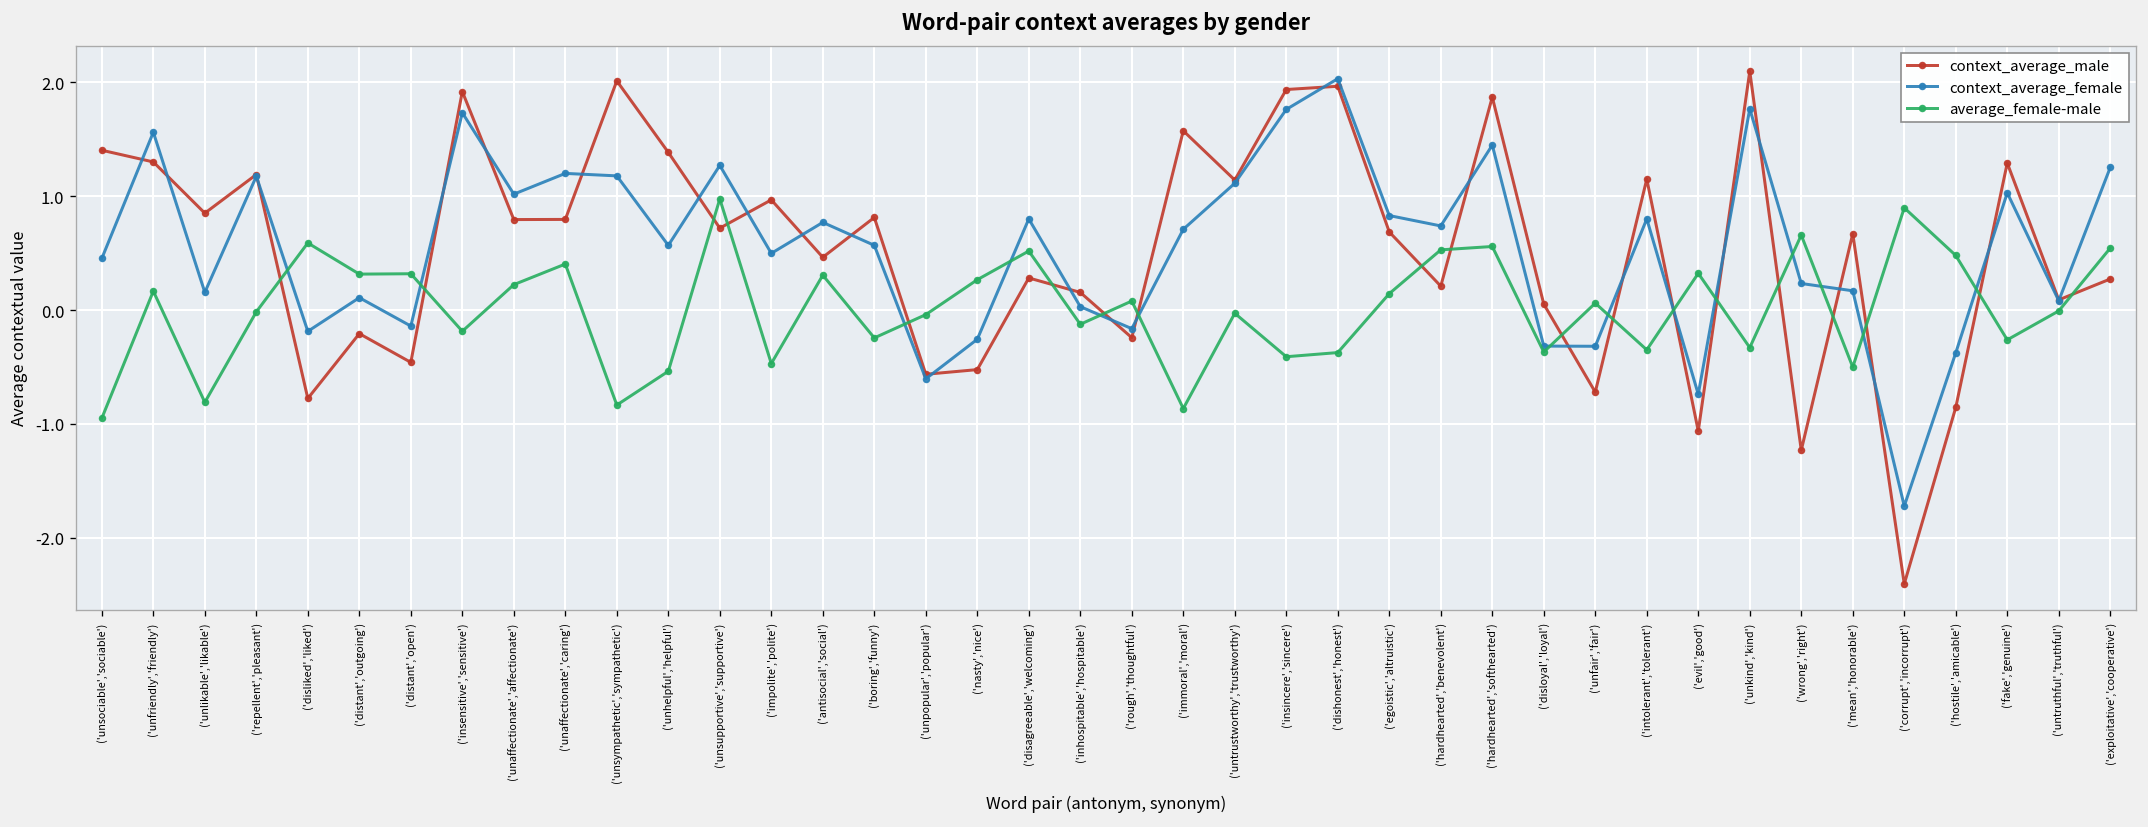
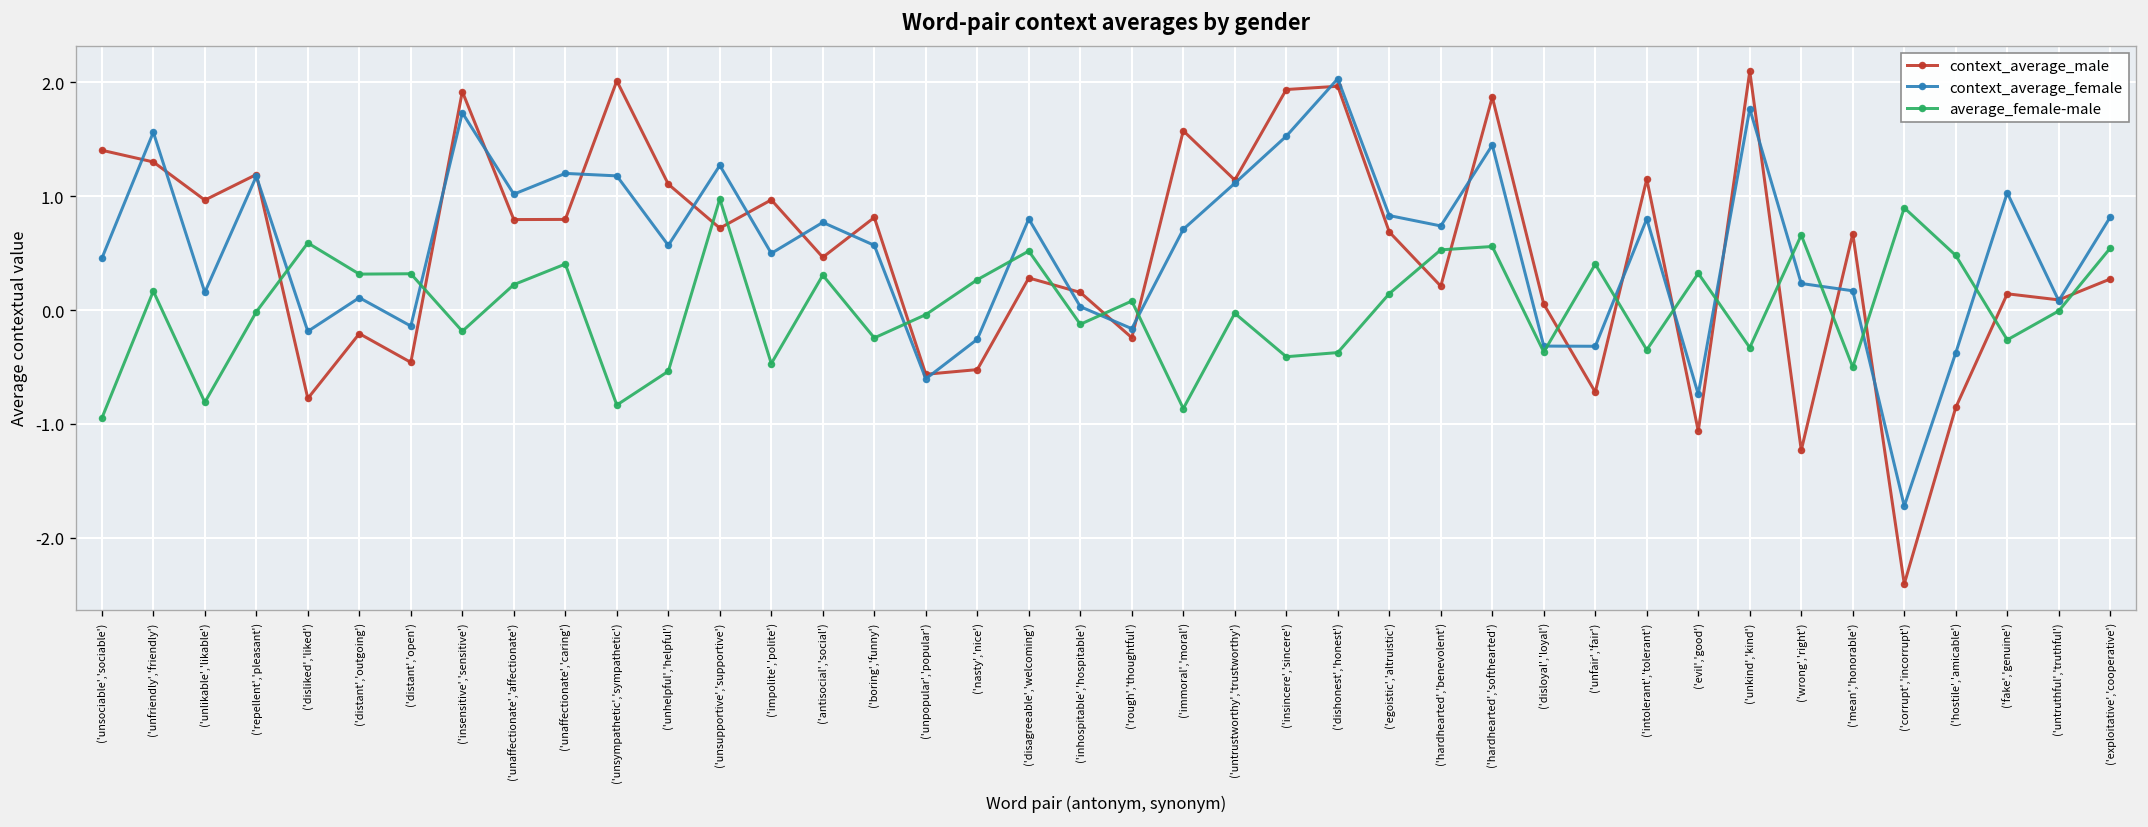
context_average_male, ('unlikable','likable'): 0.9 -> 1.0
context_average_male, ('unhelpful','helpful'): 1.4 -> 1.1
context_average_female, ('insincere','sincere'): 1.8 -> 1.5
average_female-male, ('unfair','fair'): 0.1 -> 0.4
context_average_male, ('fake','genuine'): 1.3 -> 0.1
context_average_female, ('exploitative','cooperative'): 1.3 -> 0.8
